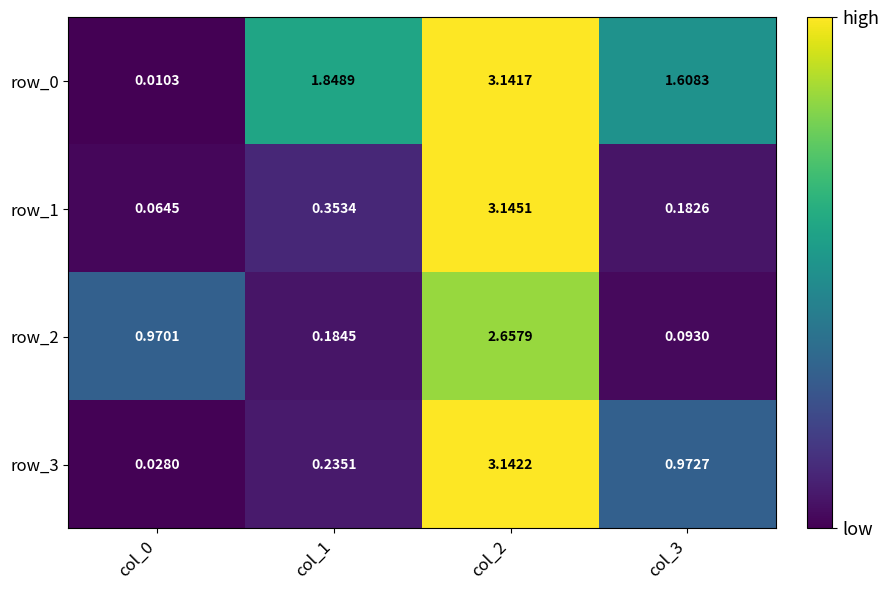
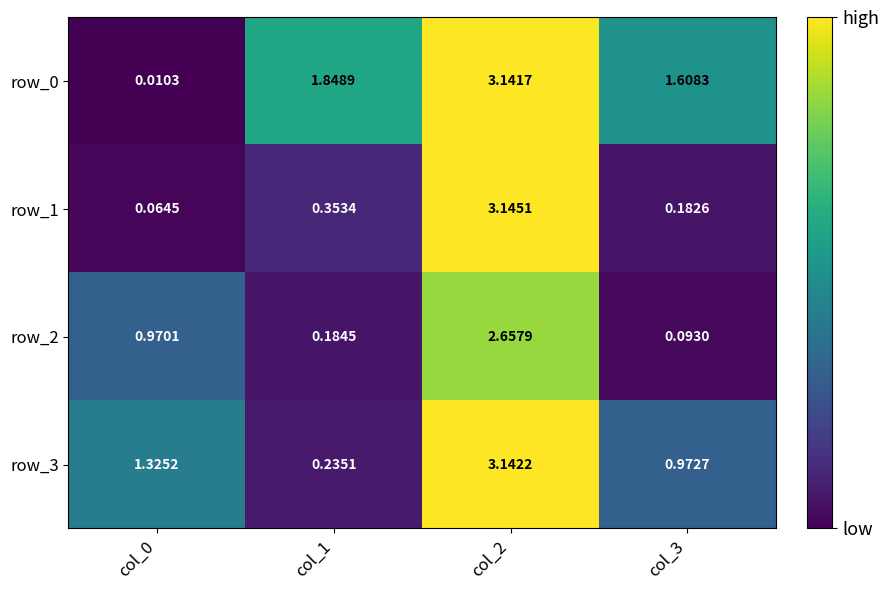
row_3, col_0: 0.0280 -> 1.3252
